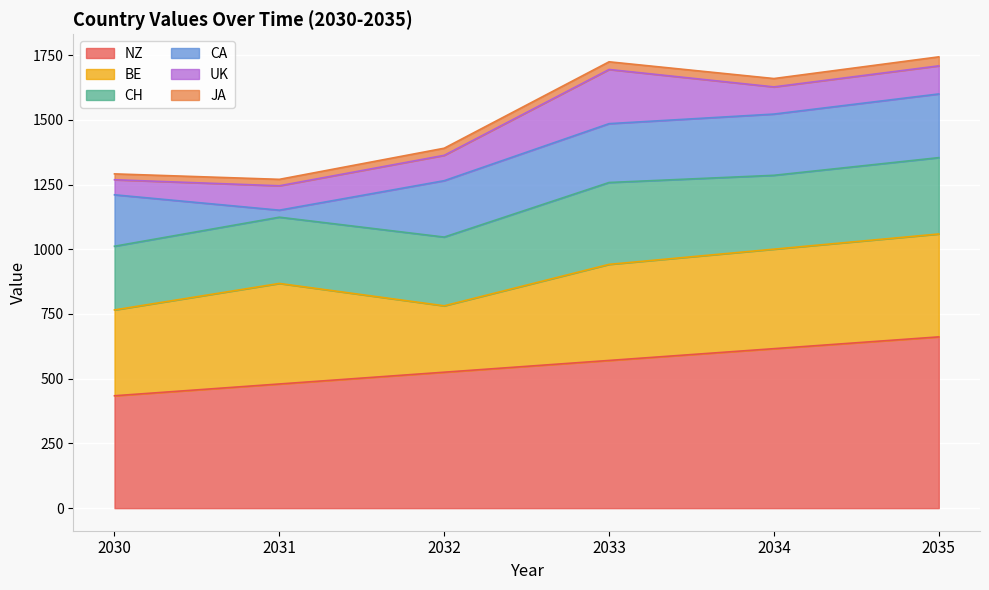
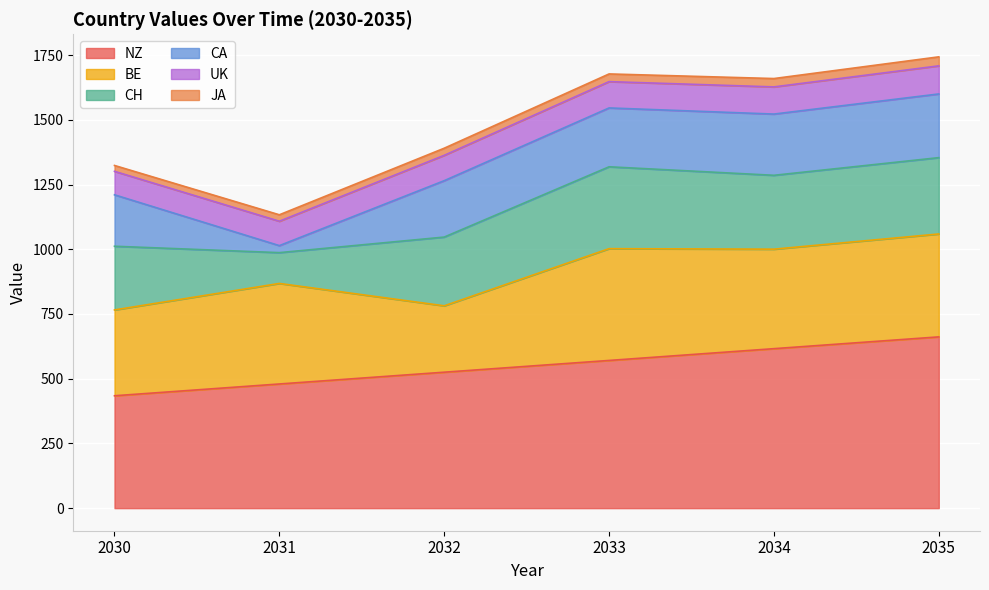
UK, 2030: 60 -> 90
CH, 2031: 260 -> 120
BE, 2033: 370 -> 430
UK, 2033: 210 -> 100
